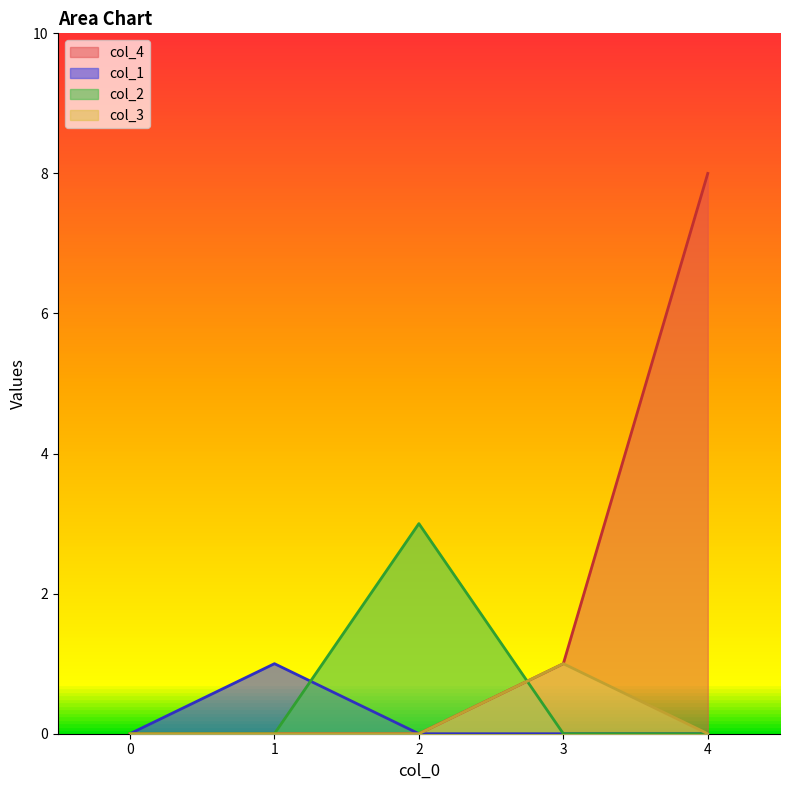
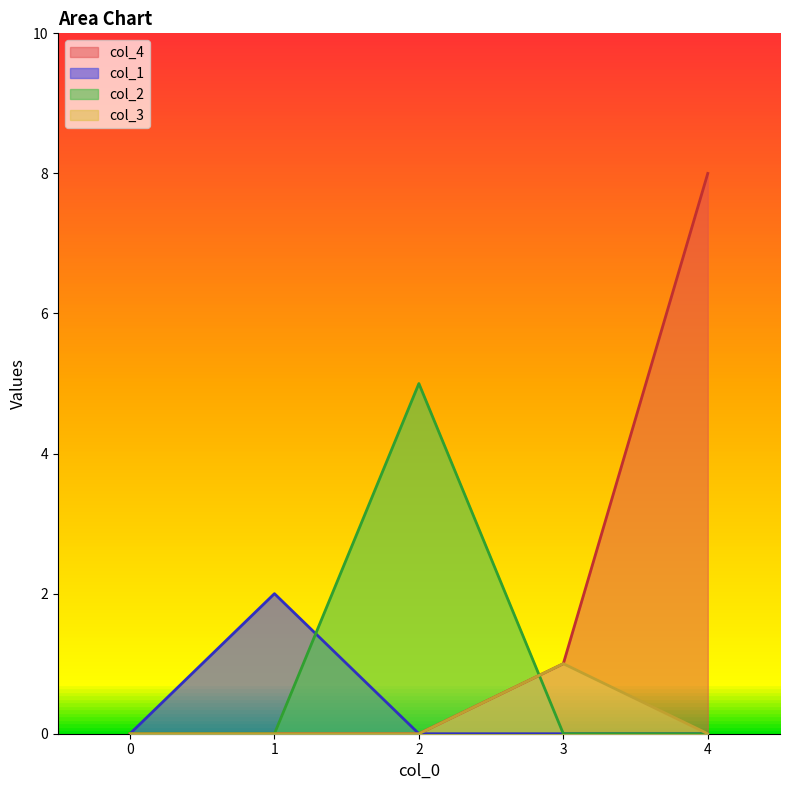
col_1, 1: 1 -> 2
col_2, 2: 3 -> 5
